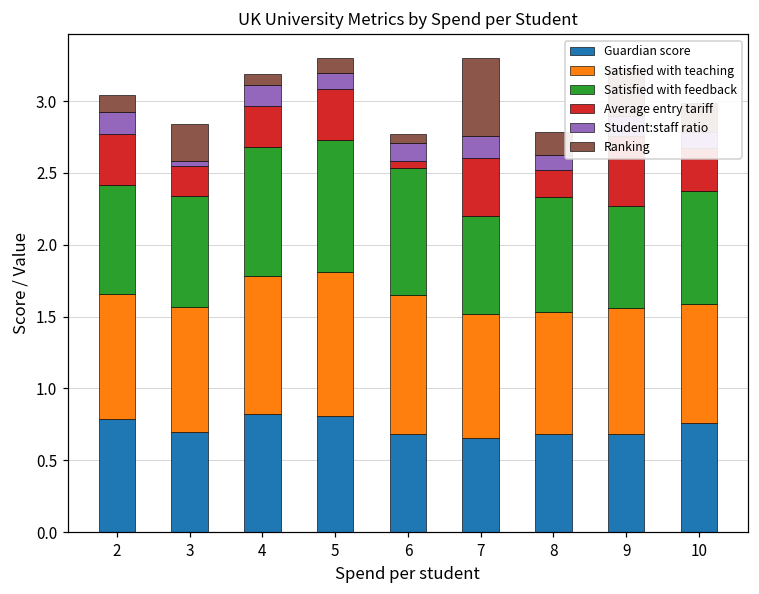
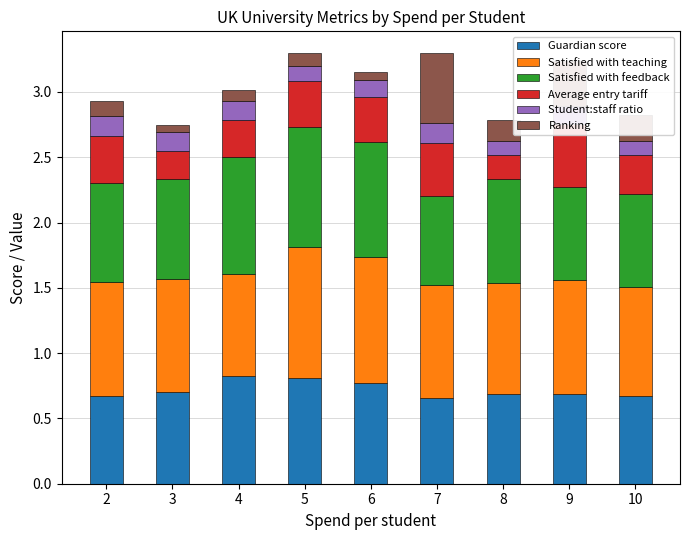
Guardian score, 2: 0.78 -> 0.67
Student:staff ratio, 3: 0.04 -> 0.14
Ranking, 3: 0.26 -> 0.06
Satisfied with teaching, 4: 0.96 -> 0.78
Guardian score, 6: 0.69 -> 0.77
Average entry tariff, 6: 0.04 -> 0.35
Guardian score, 10: 0.76 -> 0.67
Satisfied with feedback, 10: 0.78 -> 0.71
